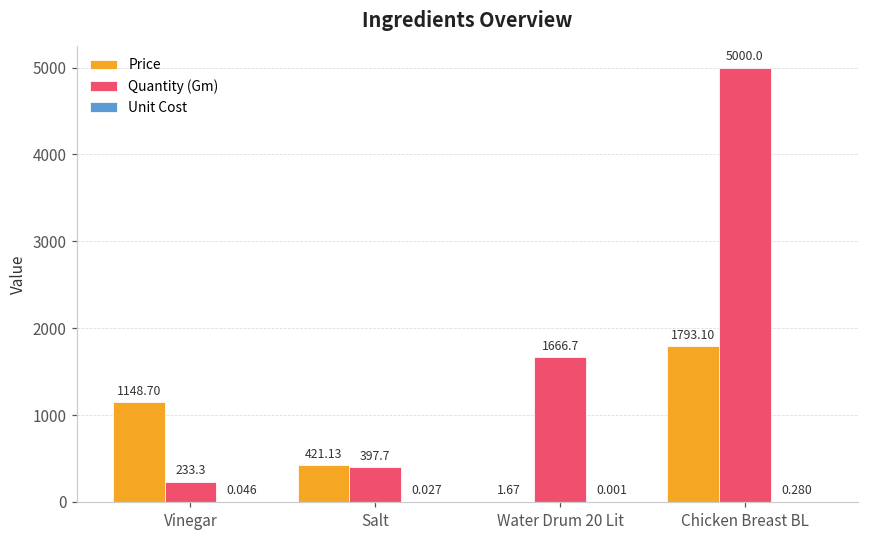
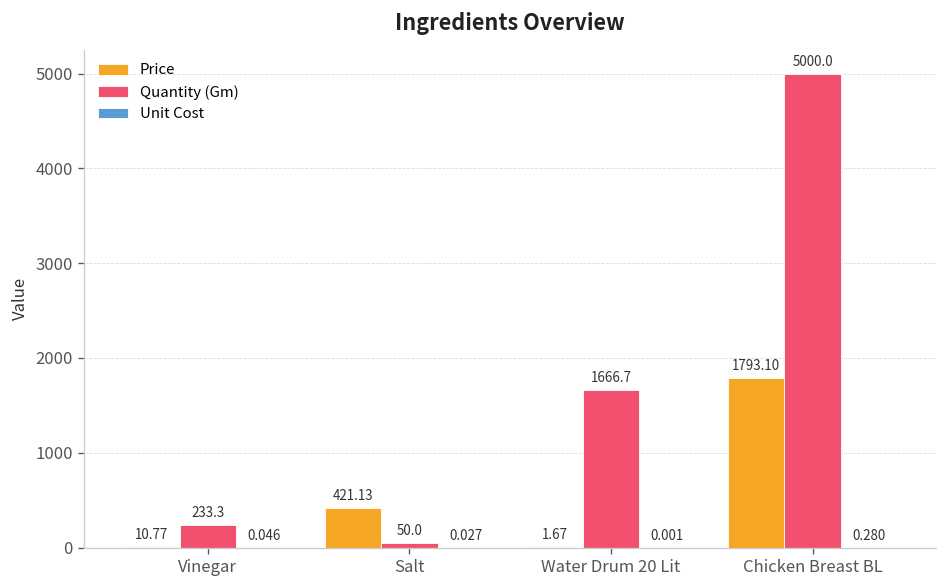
Price, Vinegar: 1148.70 -> 10.77
Quantity (Gm), Salt: 397.7 -> 50.0
